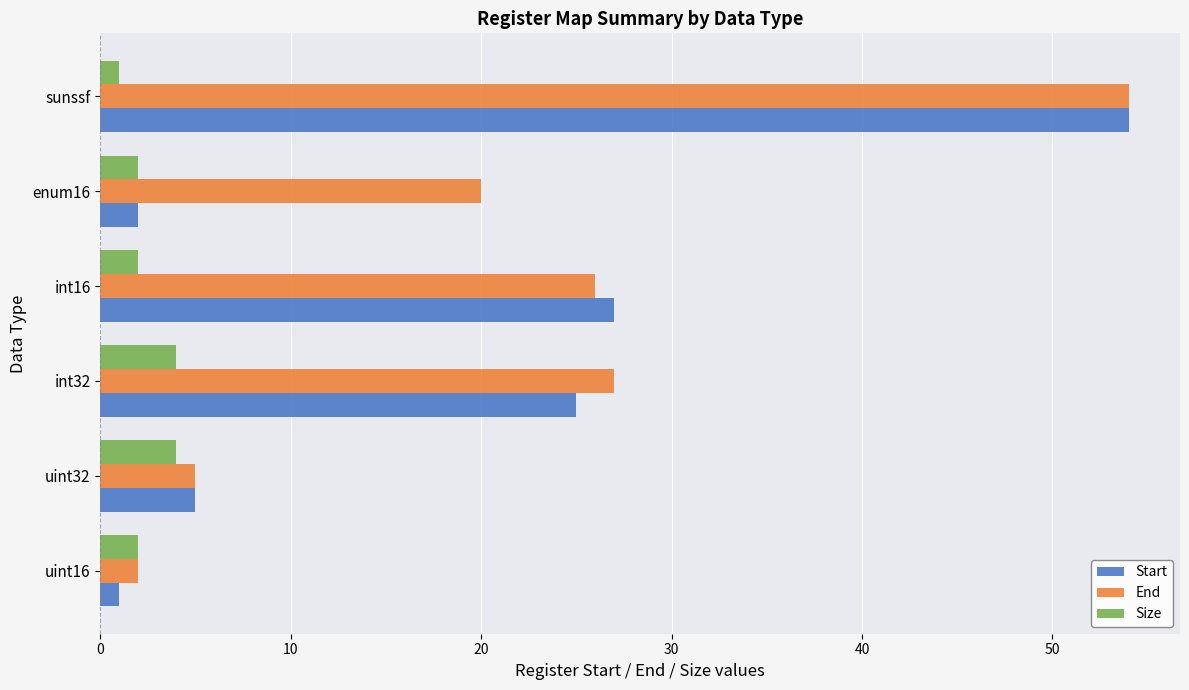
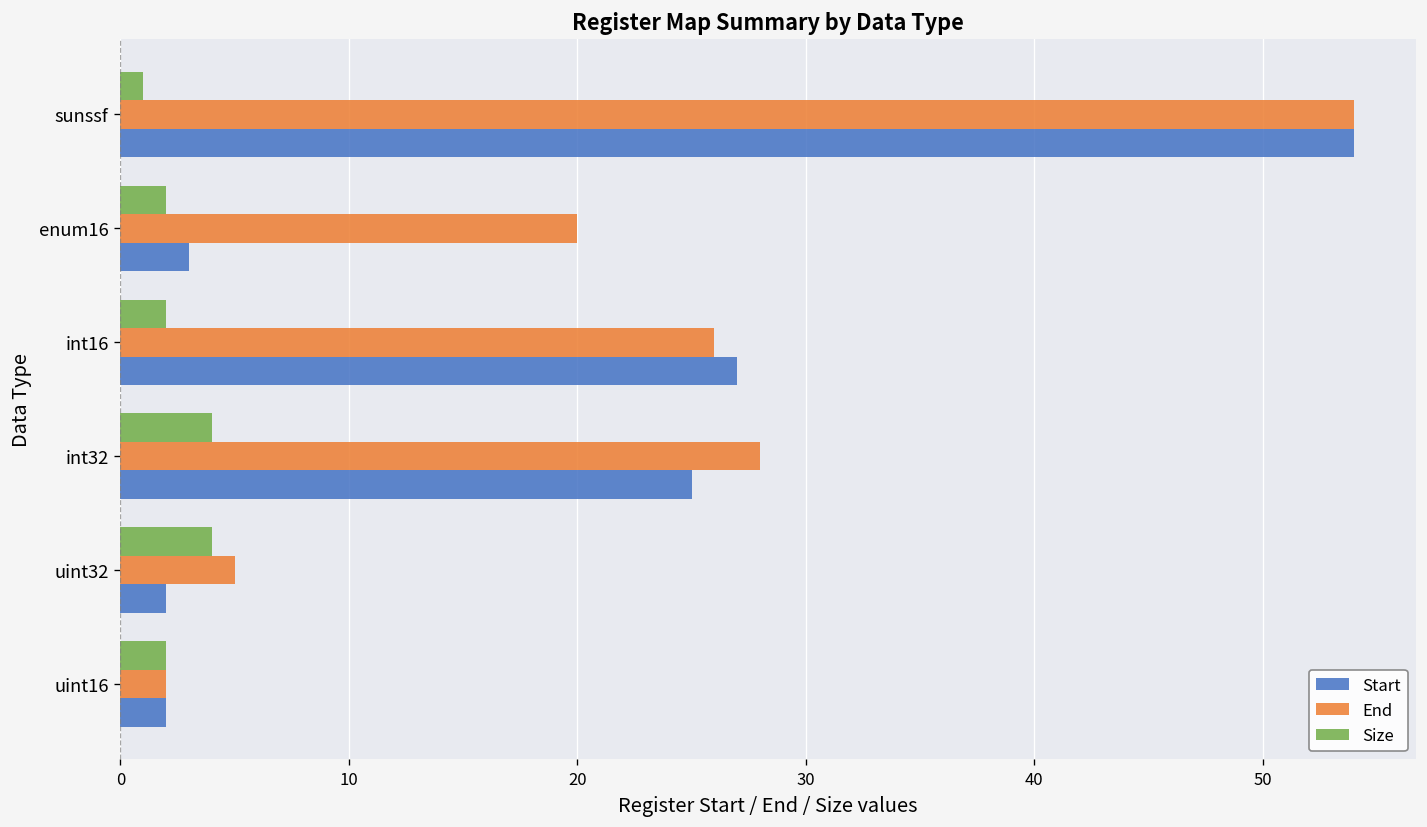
Start, enum16: 2 -> 3
End, int32: 27 -> 28
Start, uint32: 5 -> 2
Start, uint16: 1 -> 2
